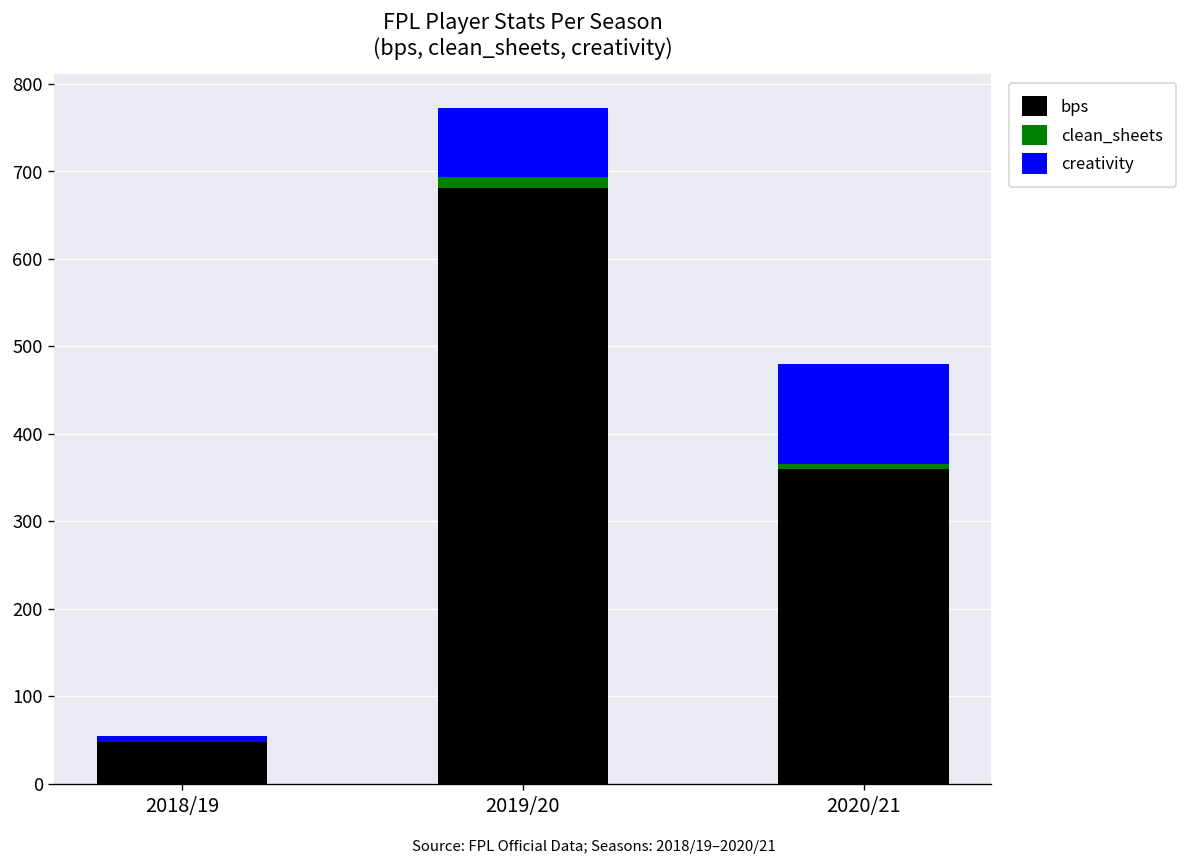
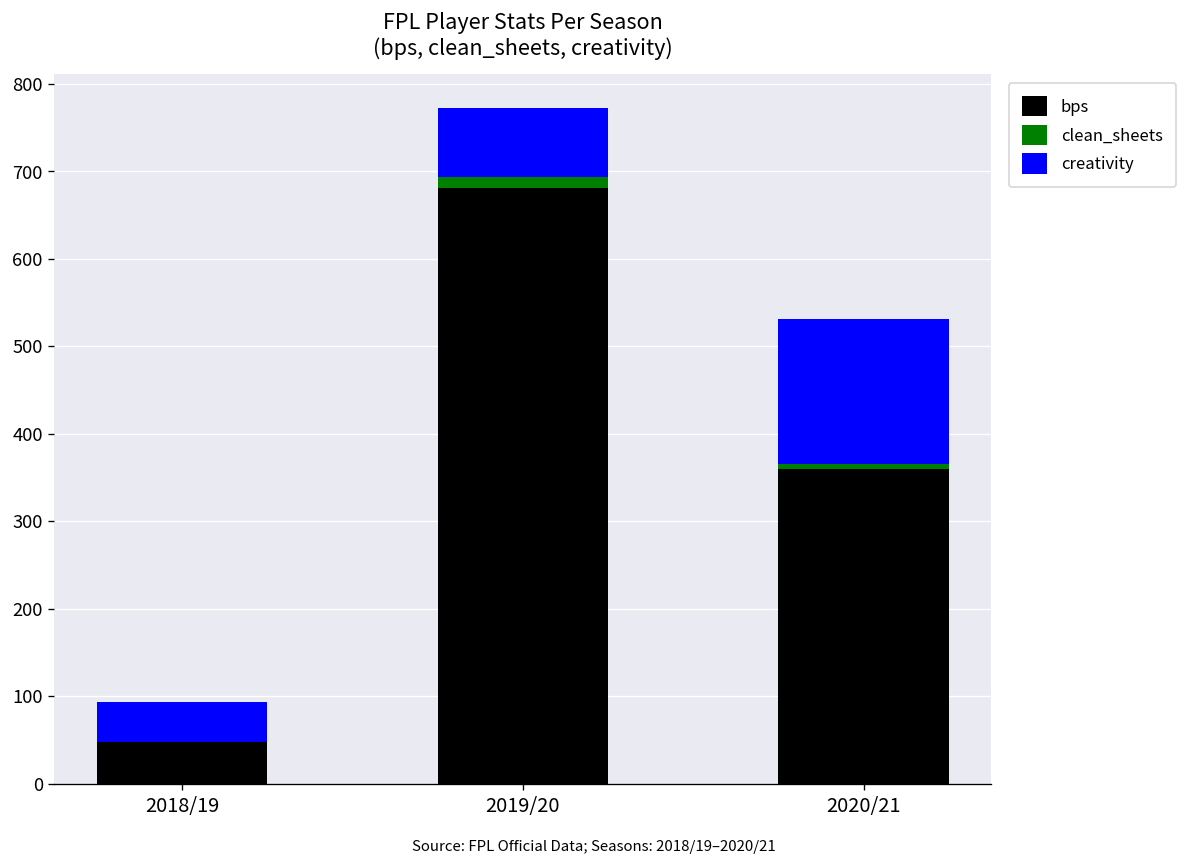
creativity, 2018/19: 10 -> 50
creativity, 2020/21: 110 -> 170
